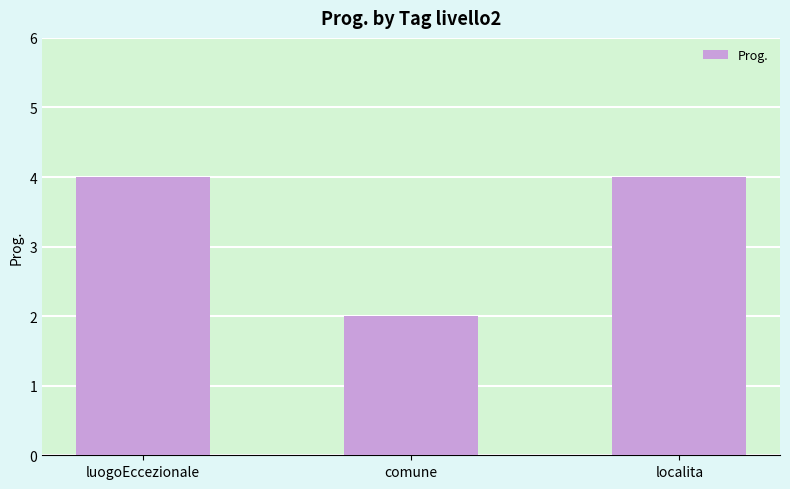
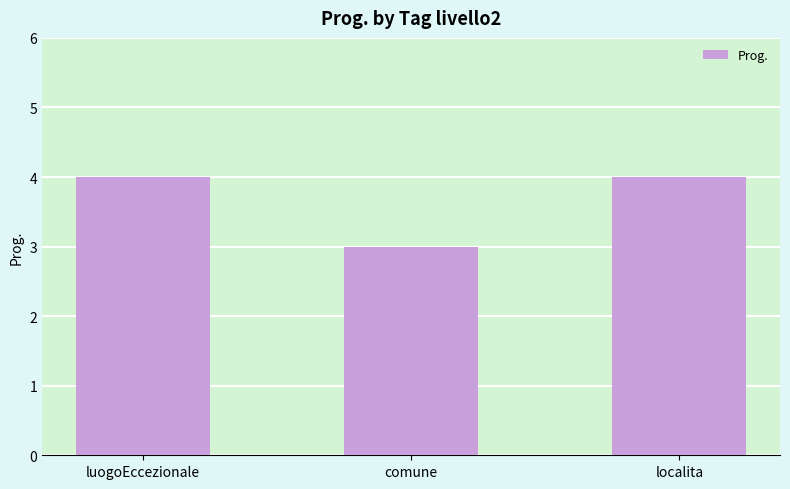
comune: 2 -> 3
